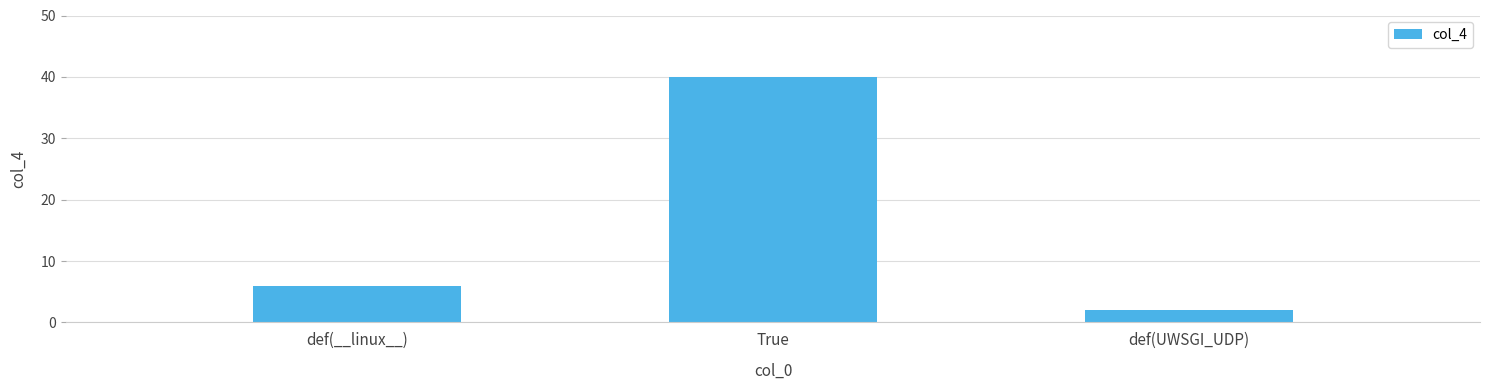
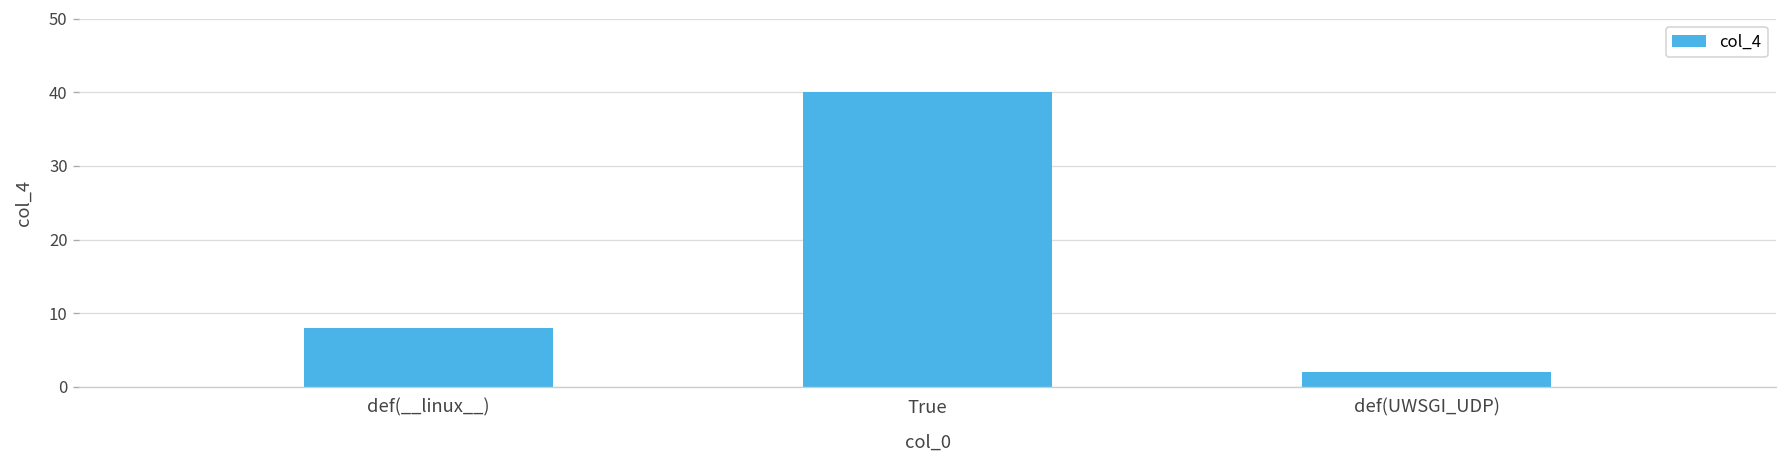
def(__linux__): 6 -> 8
